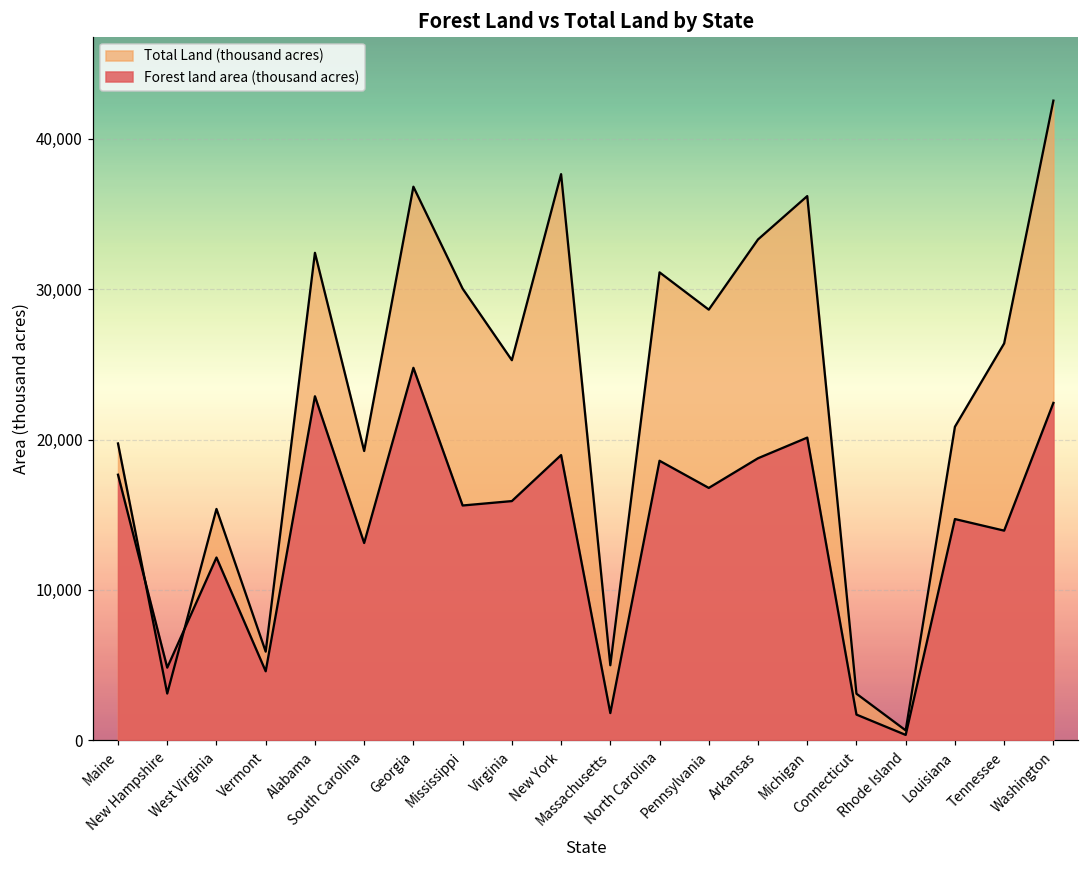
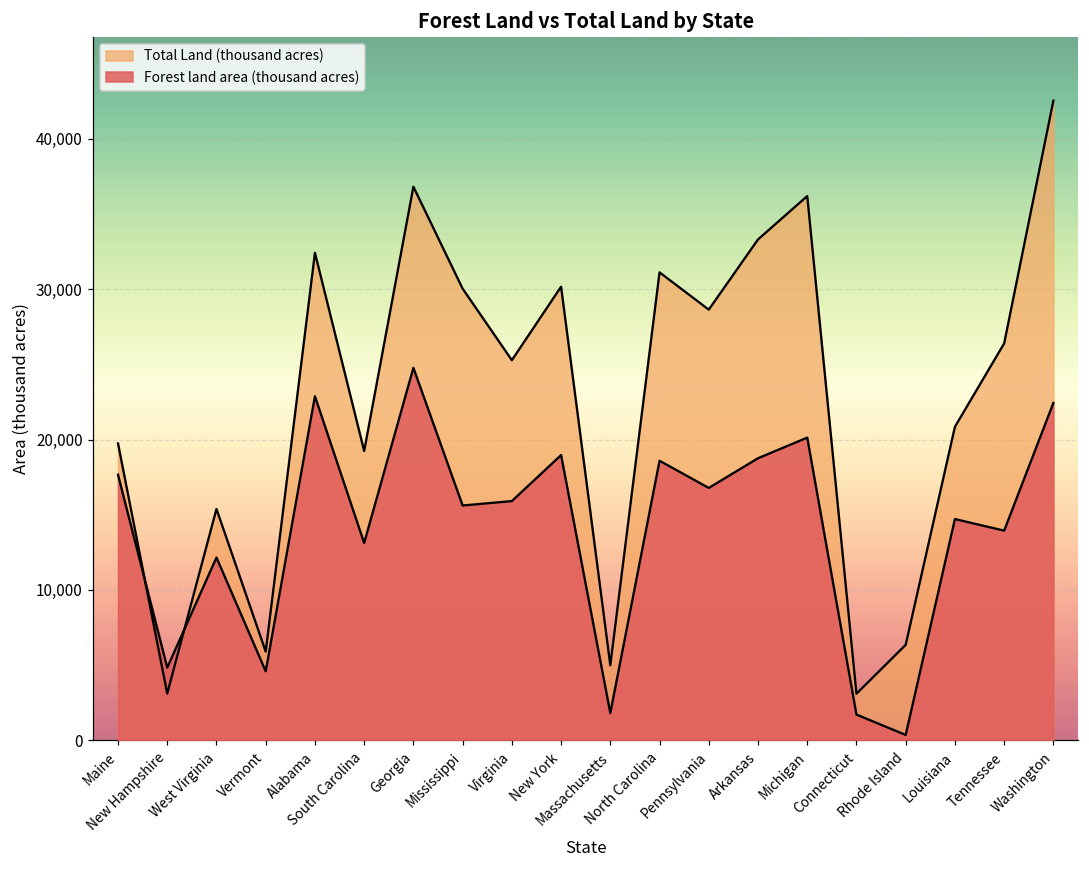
Total Land (thousand acres), New York: 37,600 -> 30,200
Total Land (thousand acres), Rhode Island: 700 -> 6,400
